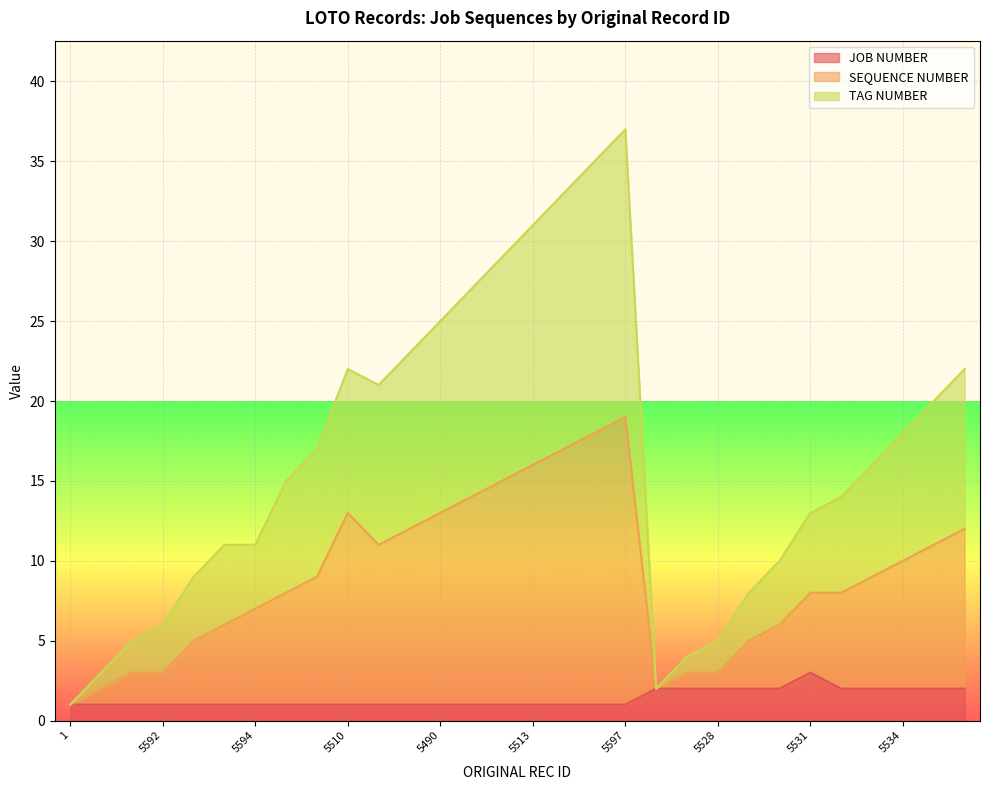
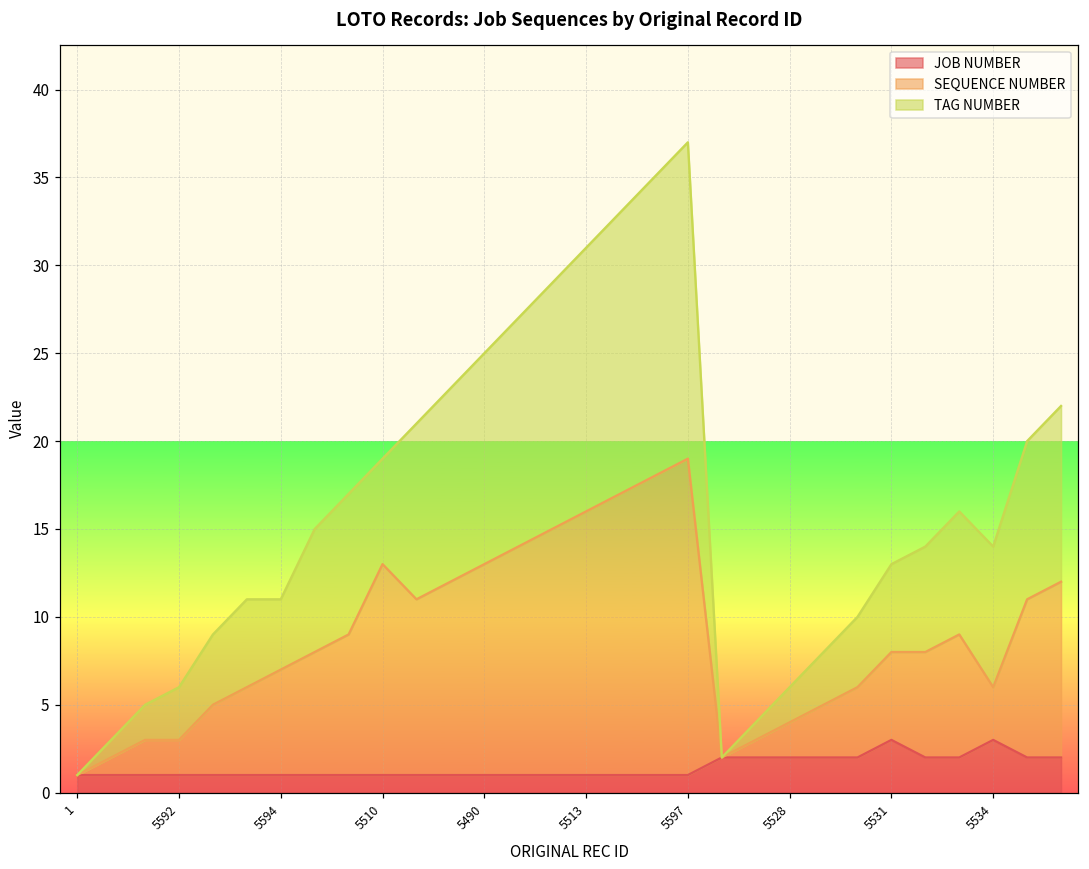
TAG NUMBER, 5510: 9 -> 6
SEQUENCE NUMBER, 5528: 1 -> 2
JOB NUMBER, 5534: 2 -> 3
SEQUENCE NUMBER, 5534: 8 -> 3
